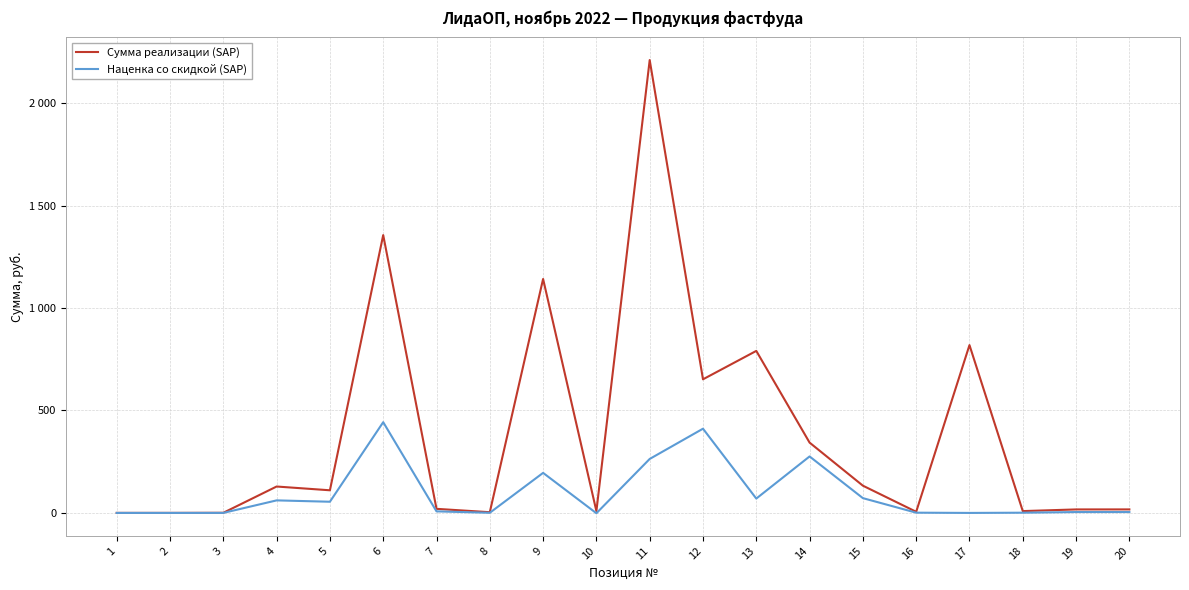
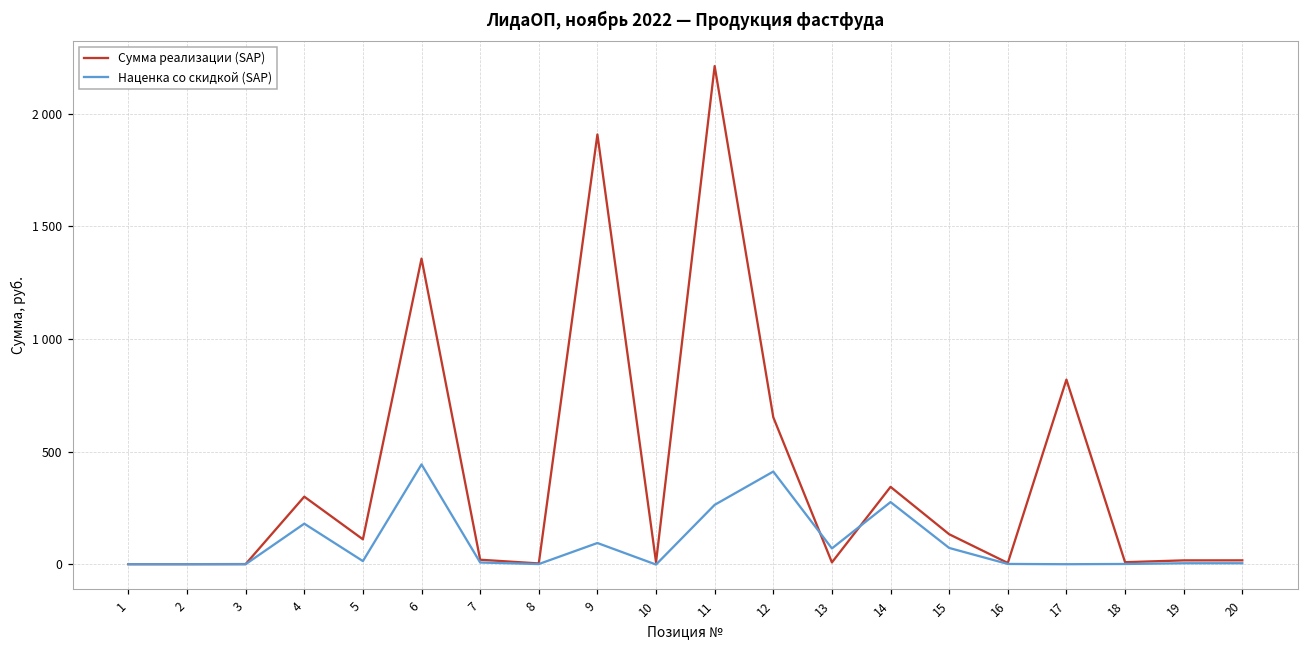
Сумма реализации (SAP), 4: 130 -> 300
Наценка со скидкой (SAP), 4: 60 -> 180
Наценка со скидкой (SAP), 5: 50 -> 10
Сумма реализации (SAP), 9: 1140 -> 1910
Наценка со скидкой (SAP), 9: 200 -> 90
Сумма реализации (SAP), 13: 790 -> 10
